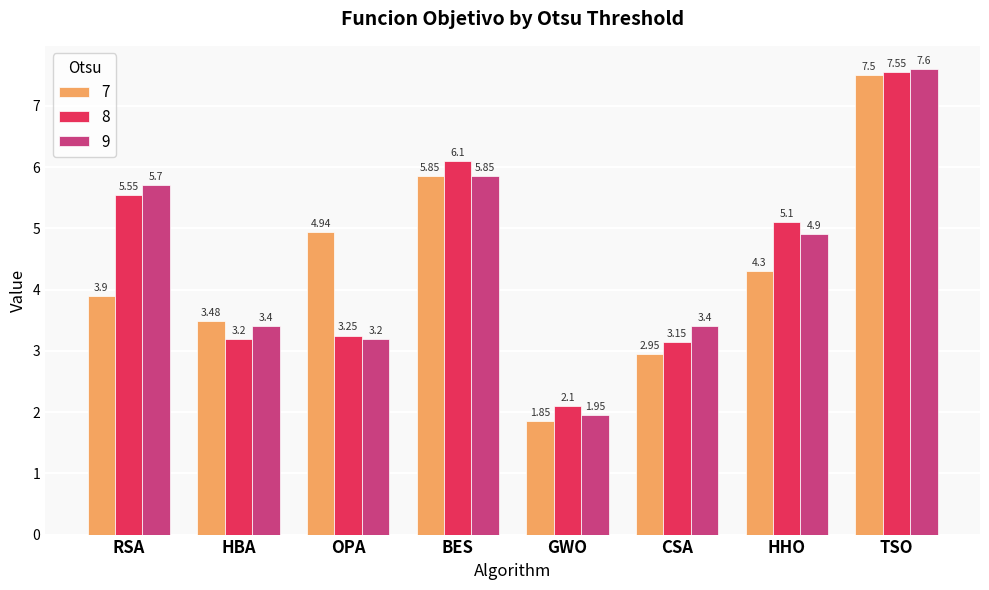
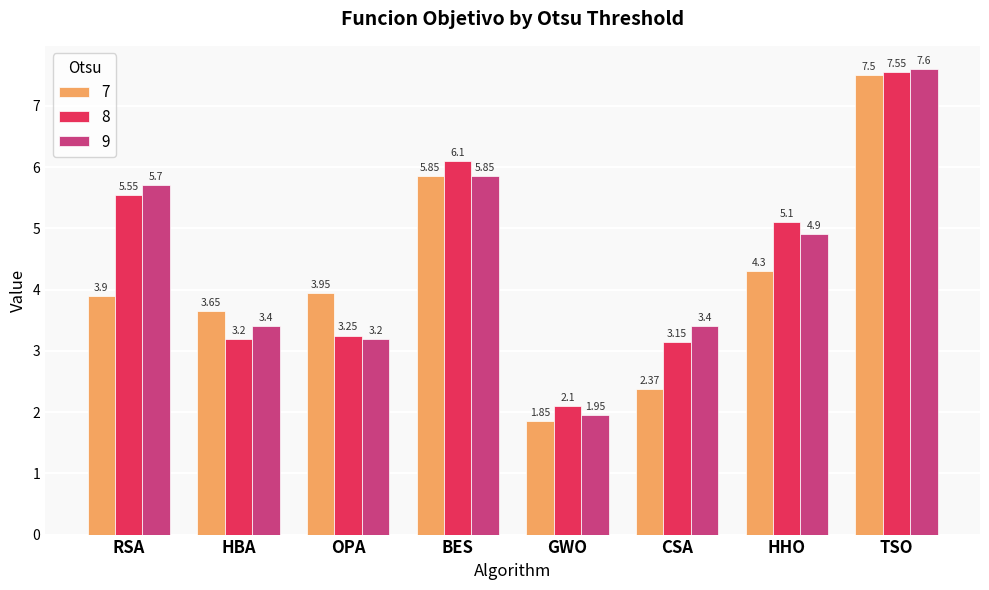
7, HBA: 3.48 -> 3.65
7, OPA: 4.94 -> 3.95
7, CSA: 2.95 -> 2.37
